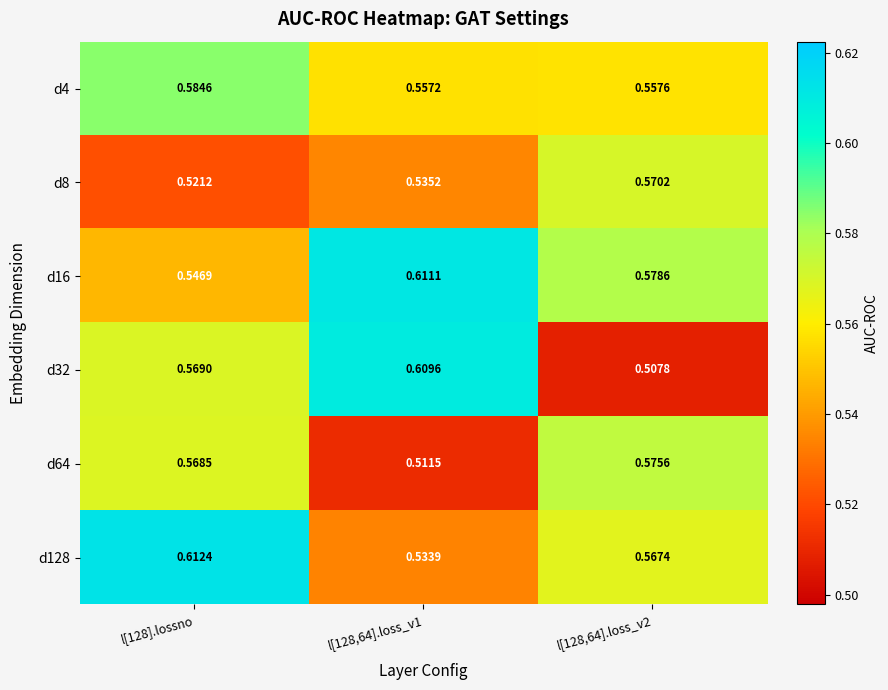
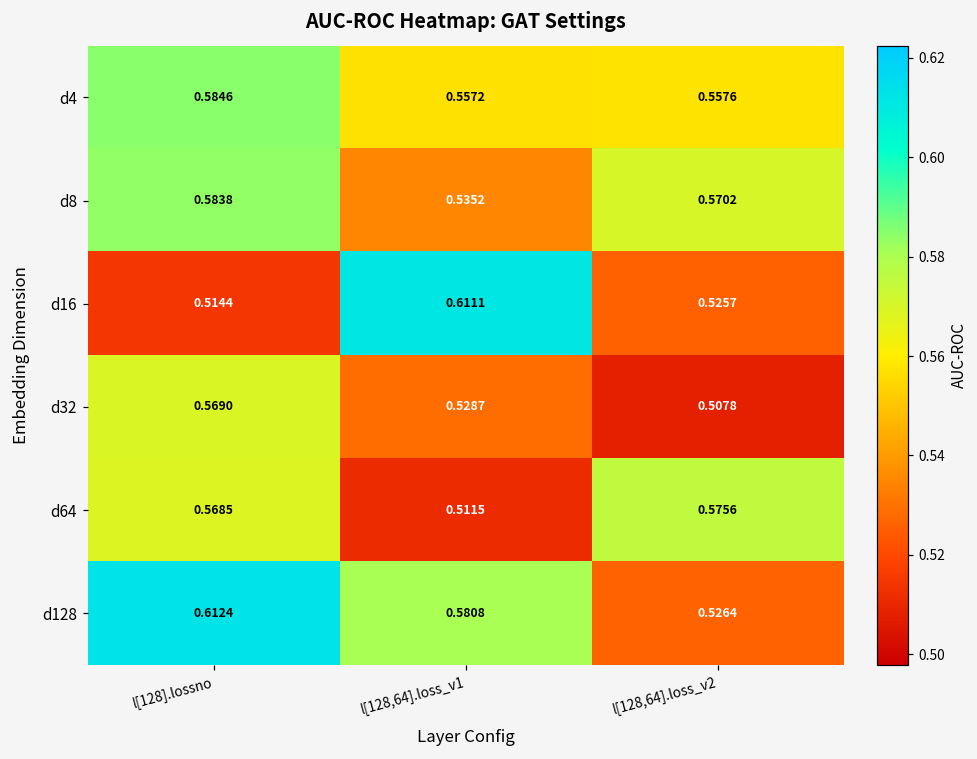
d8, l[128].lossno: 0.5212 -> 0.5838
d16, l[128].lossno: 0.5469 -> 0.5144
d16, l[128,64].loss_v2: 0.5786 -> 0.5257
d32, l[128,64].loss_v1: 0.6096 -> 0.5287
d128, l[128,64].loss_v1: 0.5339 -> 0.5808
d128, l[128,64].loss_v2: 0.5674 -> 0.5264
